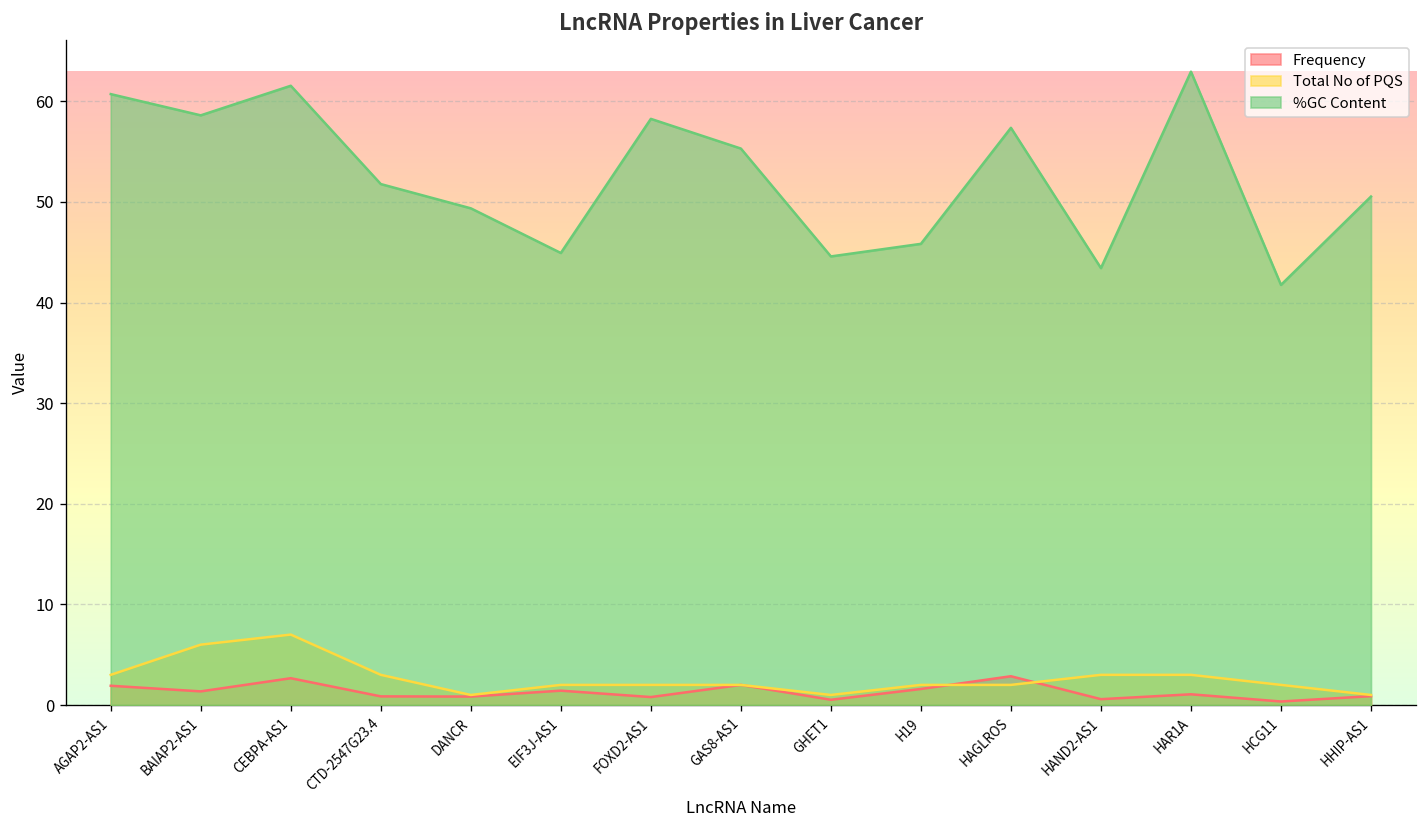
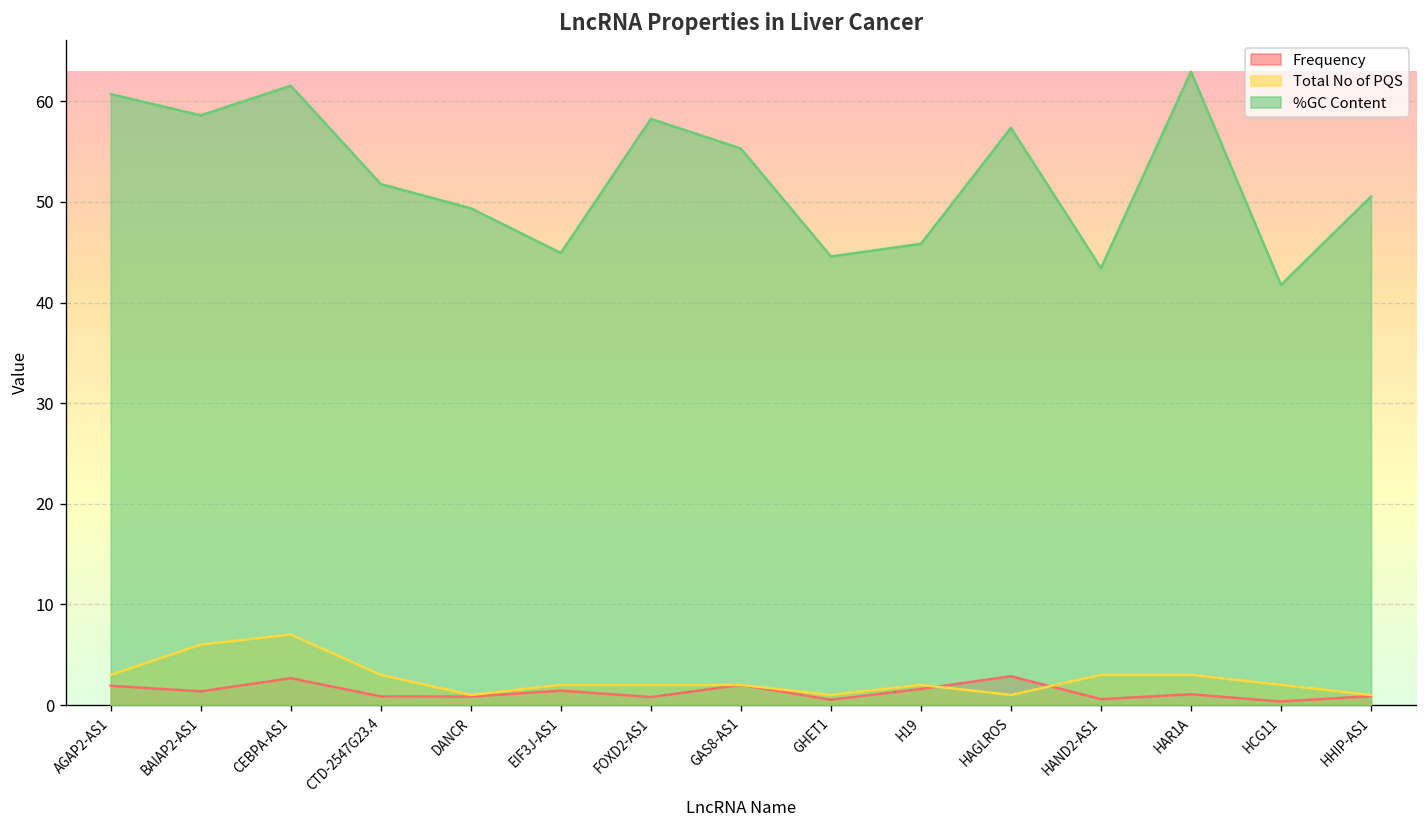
Total No of PQS, HAGLROS: 2 -> 1
